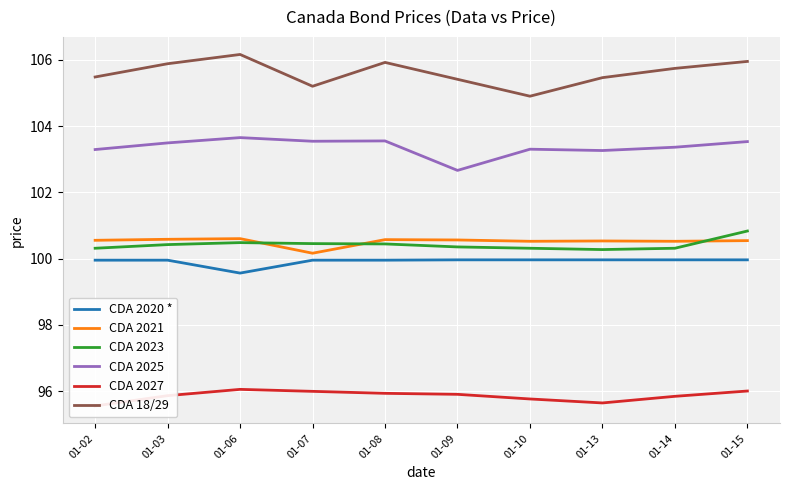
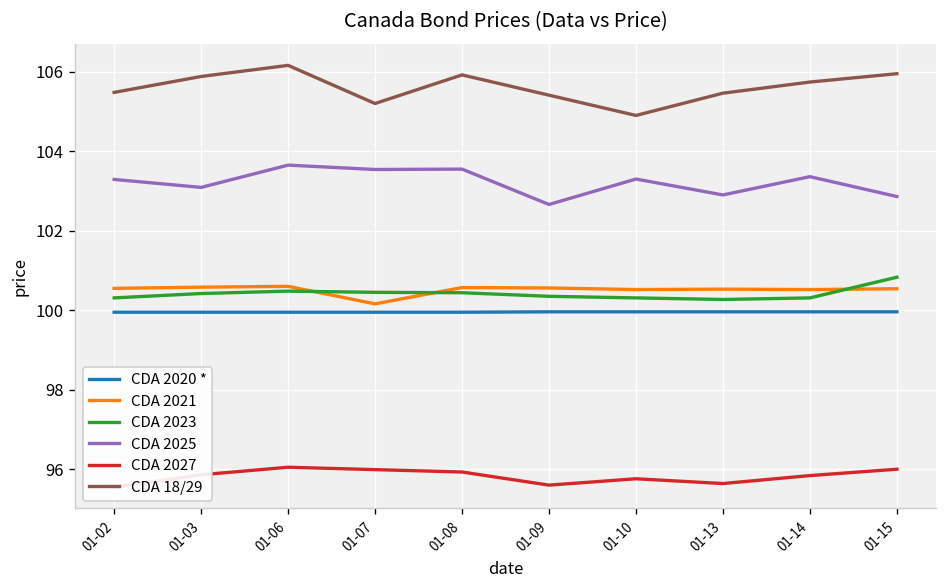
CDA 2025, 01-03: 103.5 -> 103.1
CDA 2020 *, 01-06: 99.6 -> 100.0
CDA 2027, 01-09: 95.9 -> 95.6
CDA 2025, 01-13: 103.3 -> 102.9
CDA 2025, 01-15: 103.5 -> 102.9
